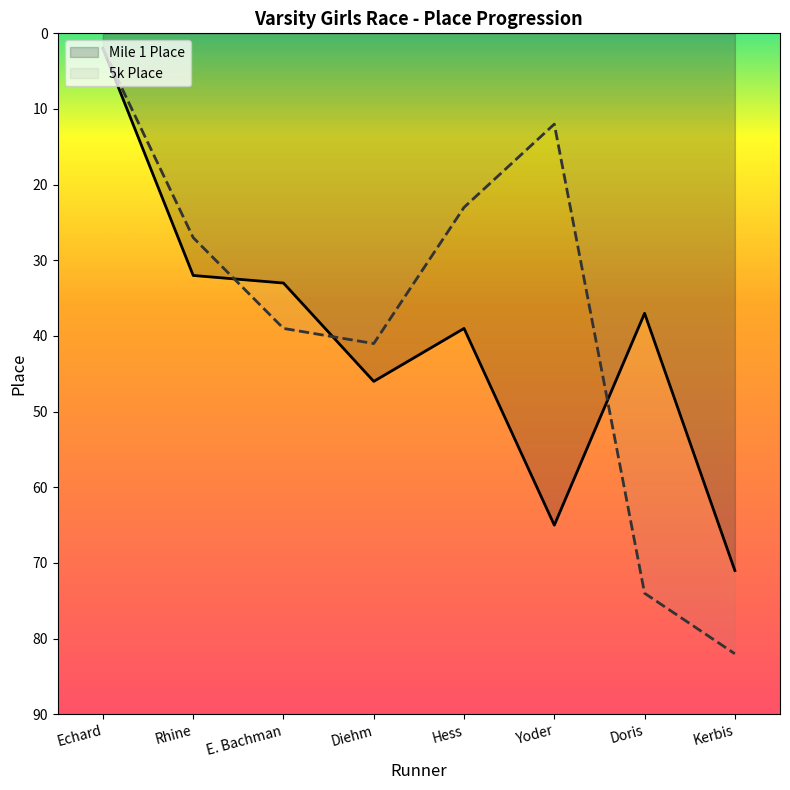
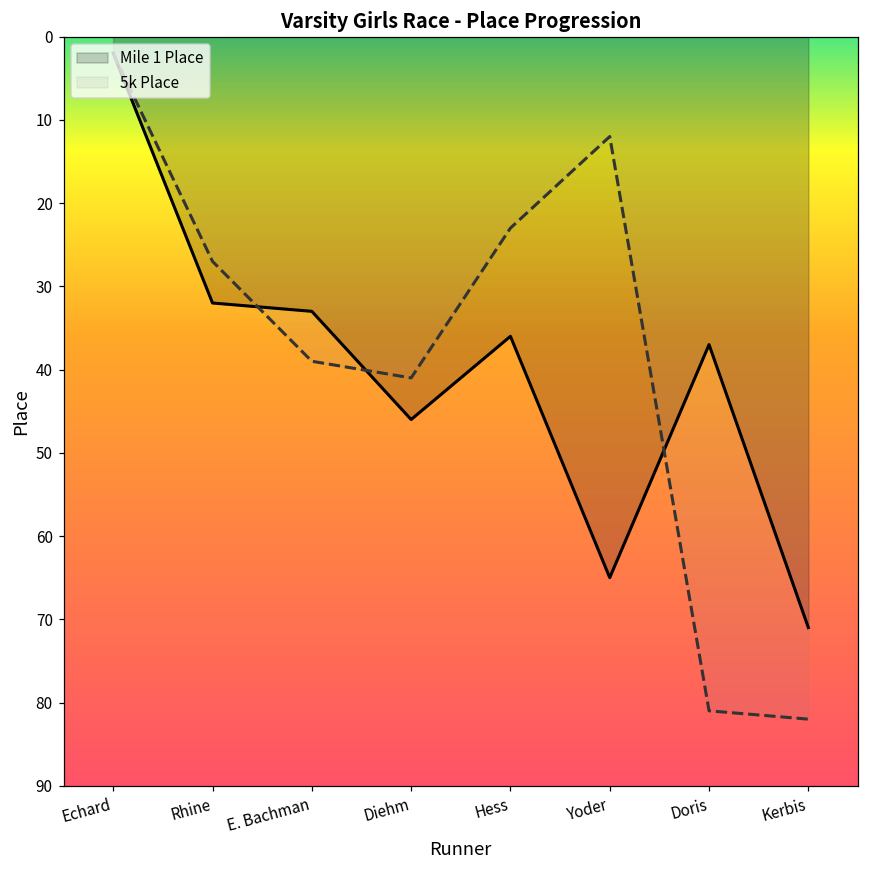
Mile 1 Place, Hess: 39 -> 36
5k Place, Doris: 74 -> 81
